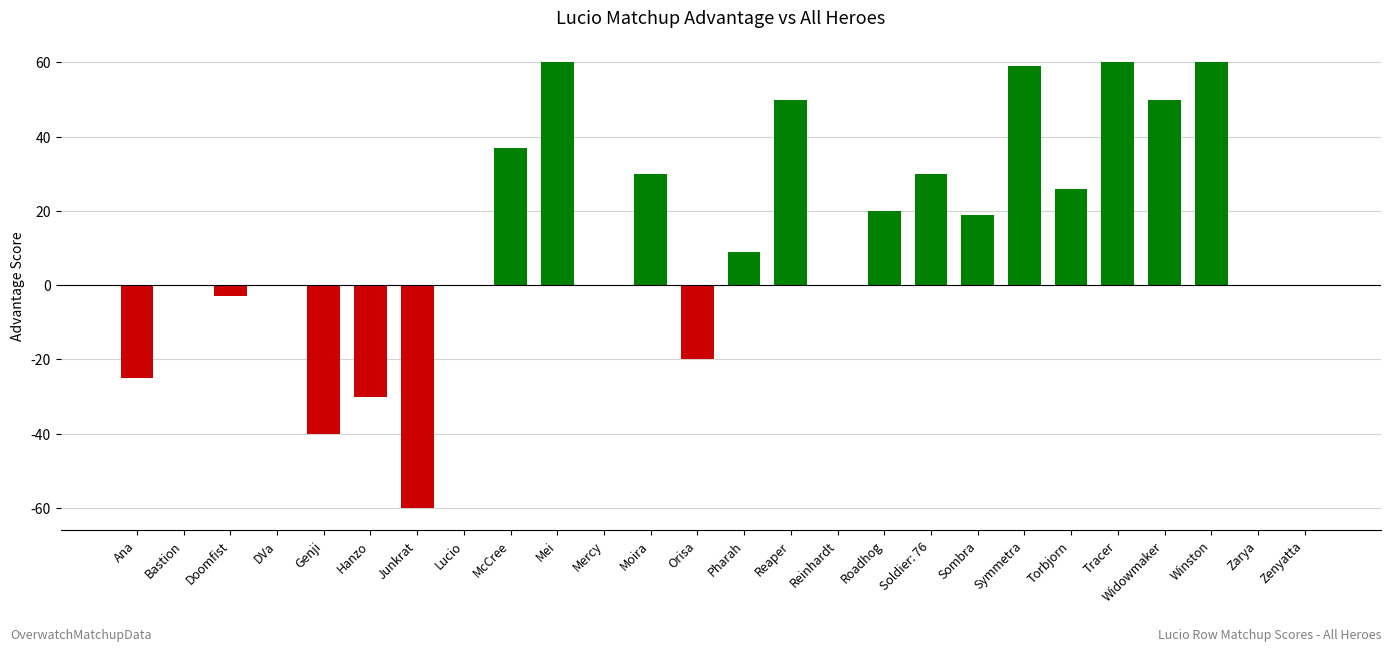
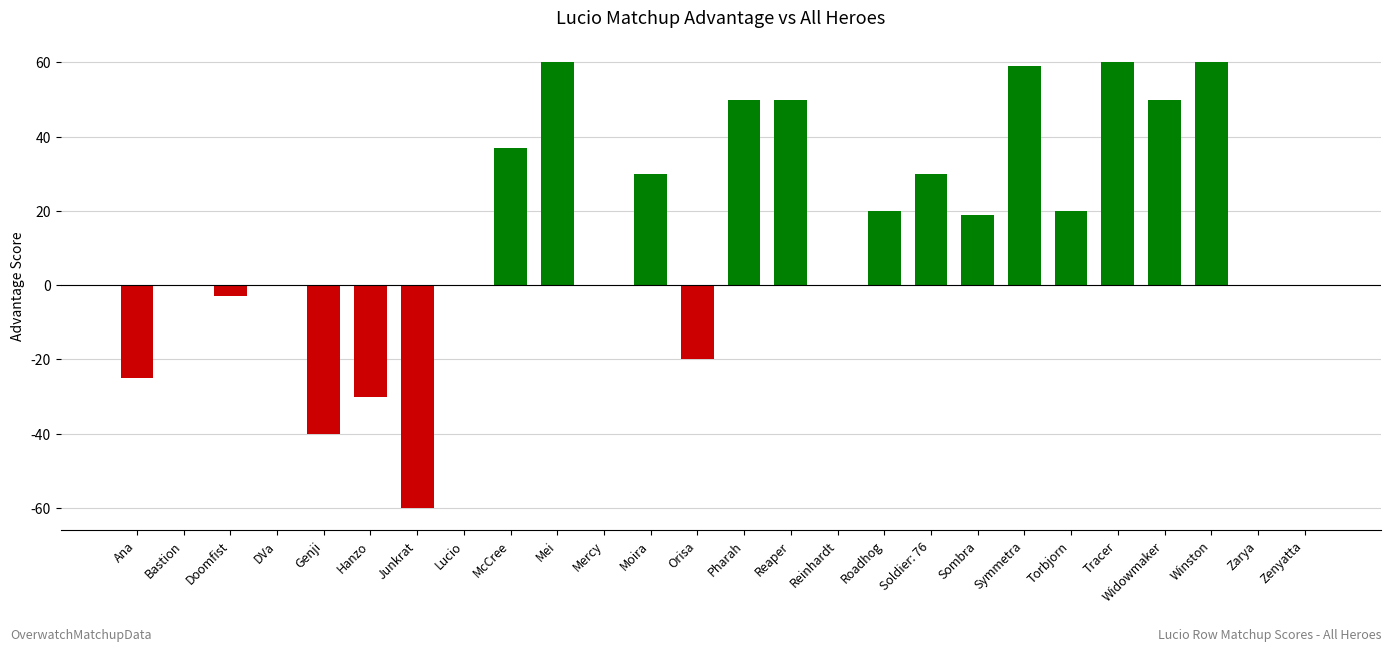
Pharah: 9 -> 50
Torbjorn: 26 -> 20
